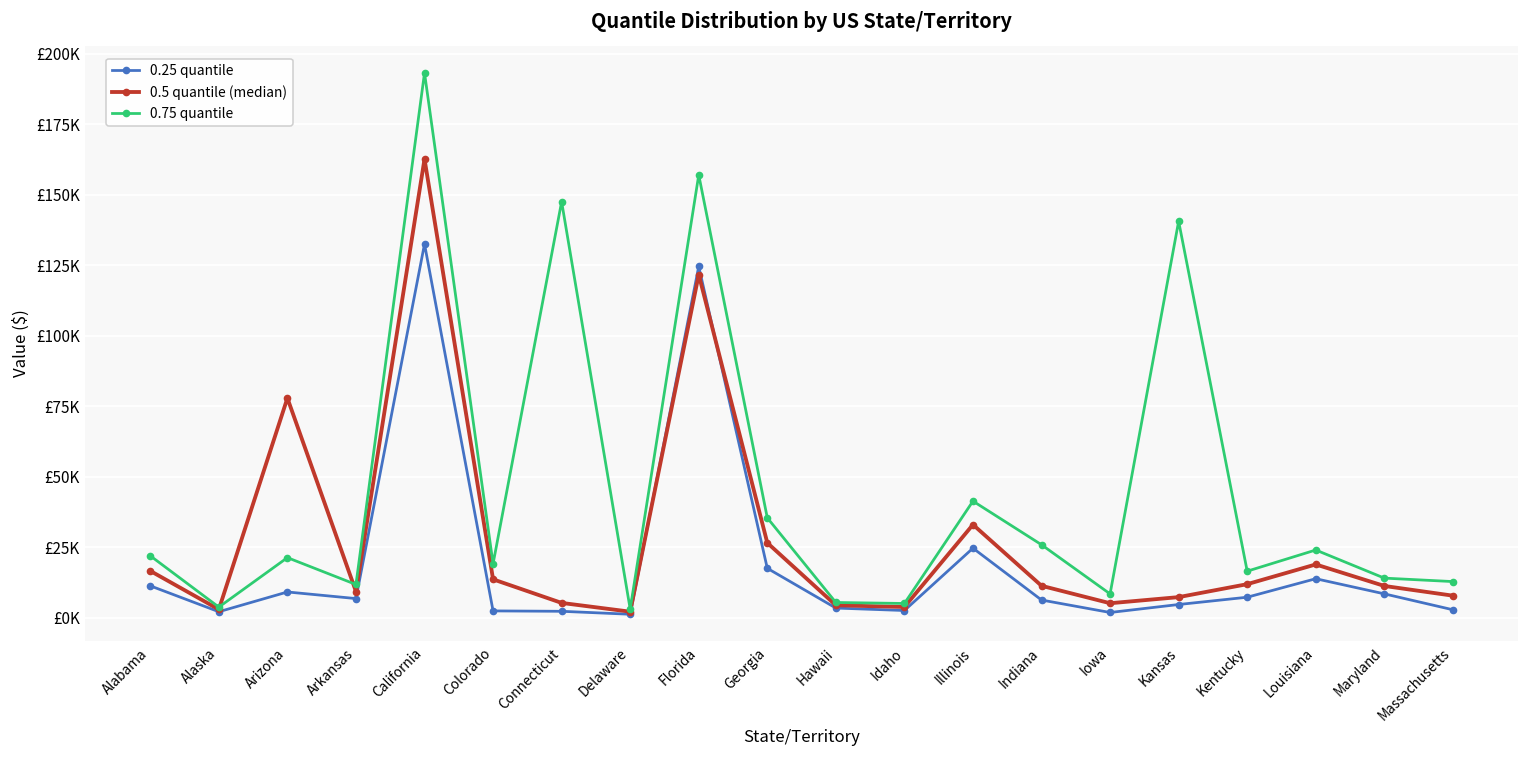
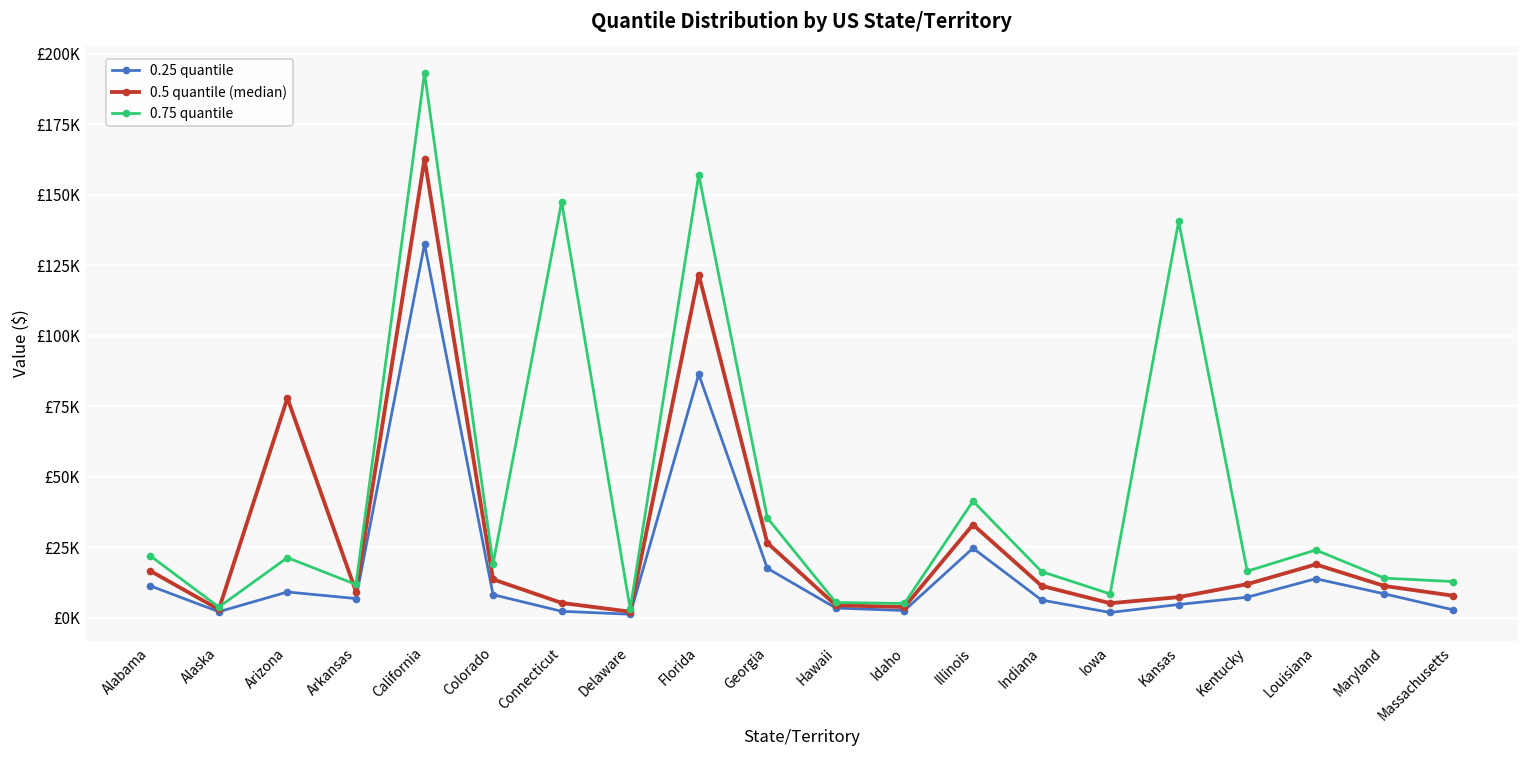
0.25 quantile, Colorado: £2000 -> £8000
0.25 quantile, Florida: £125000 -> £86000
0.75 quantile, Indiana: £26000 -> £16000
